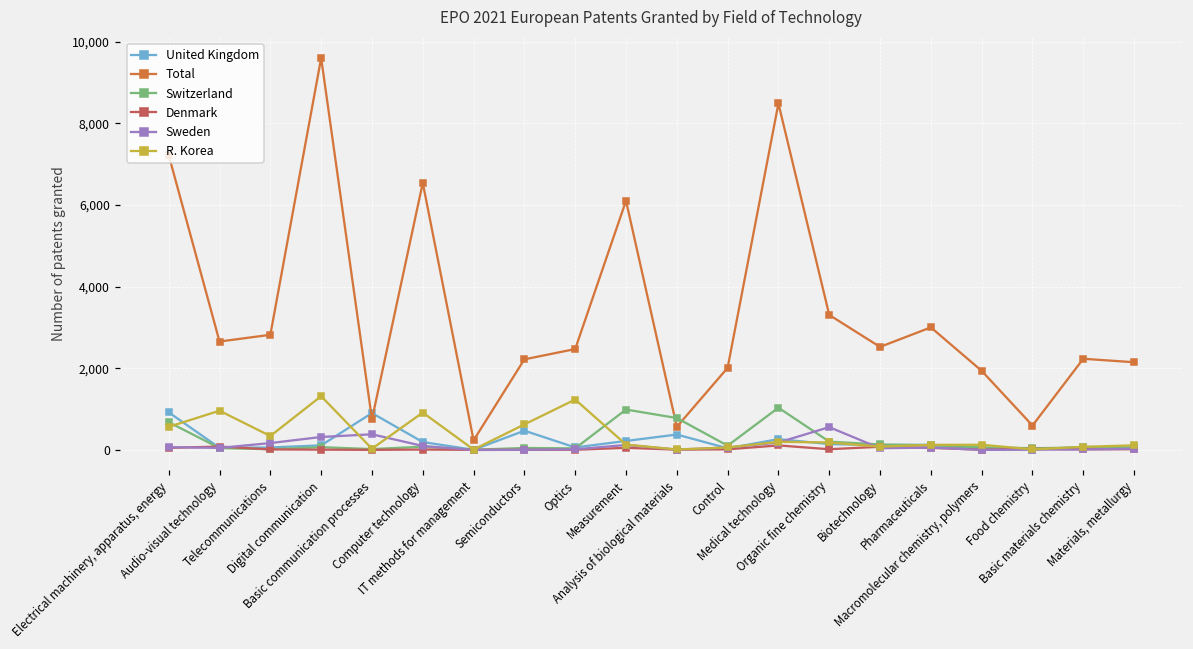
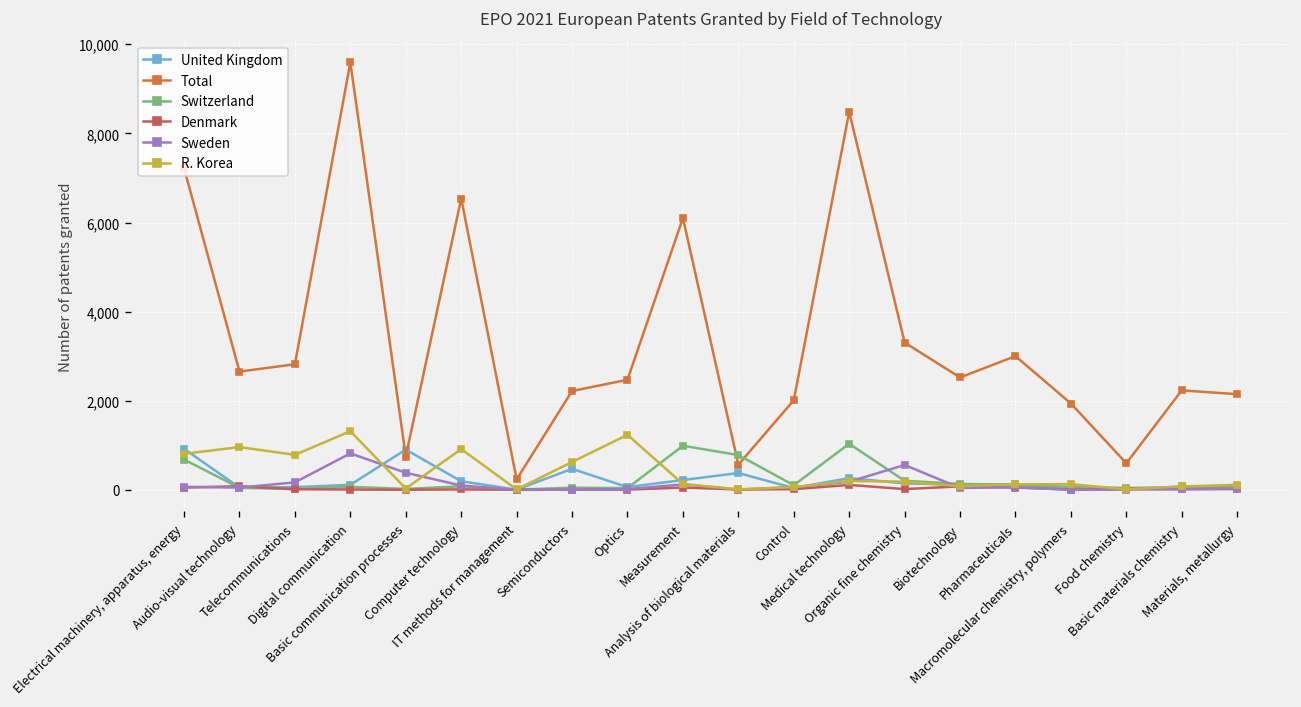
R. Korea, Electrical machinery, apparatus, energy: 600 -> 800
R. Korea, Telecommunications: 300 -> 800
Sweden, Digital communication: 300 -> 800
